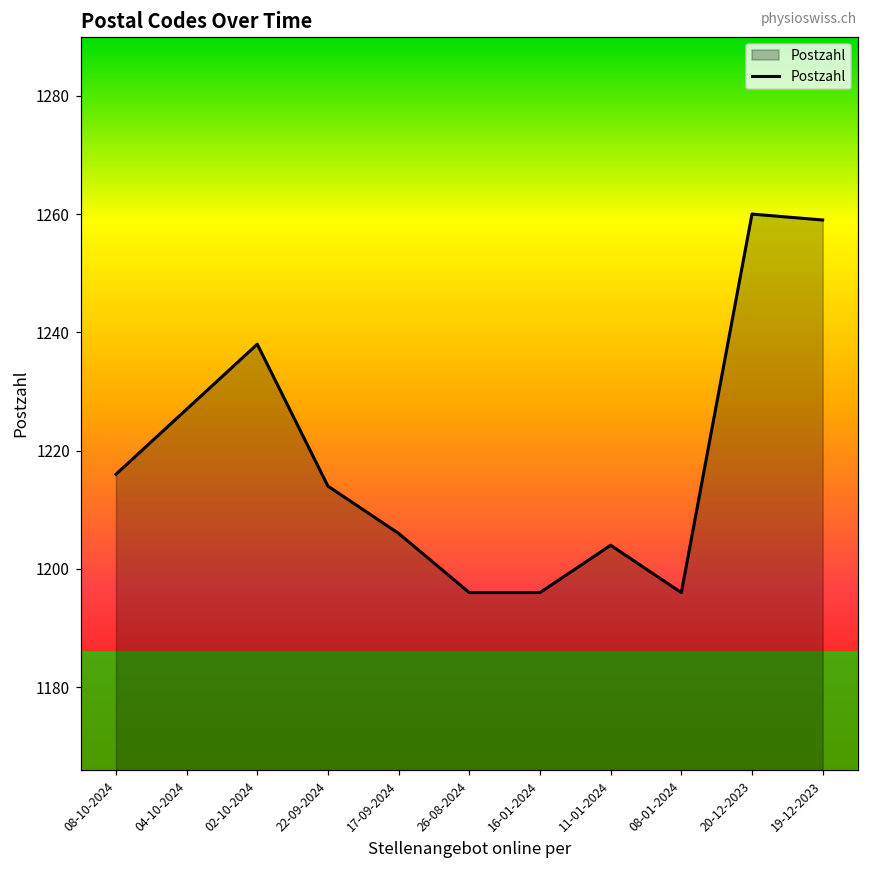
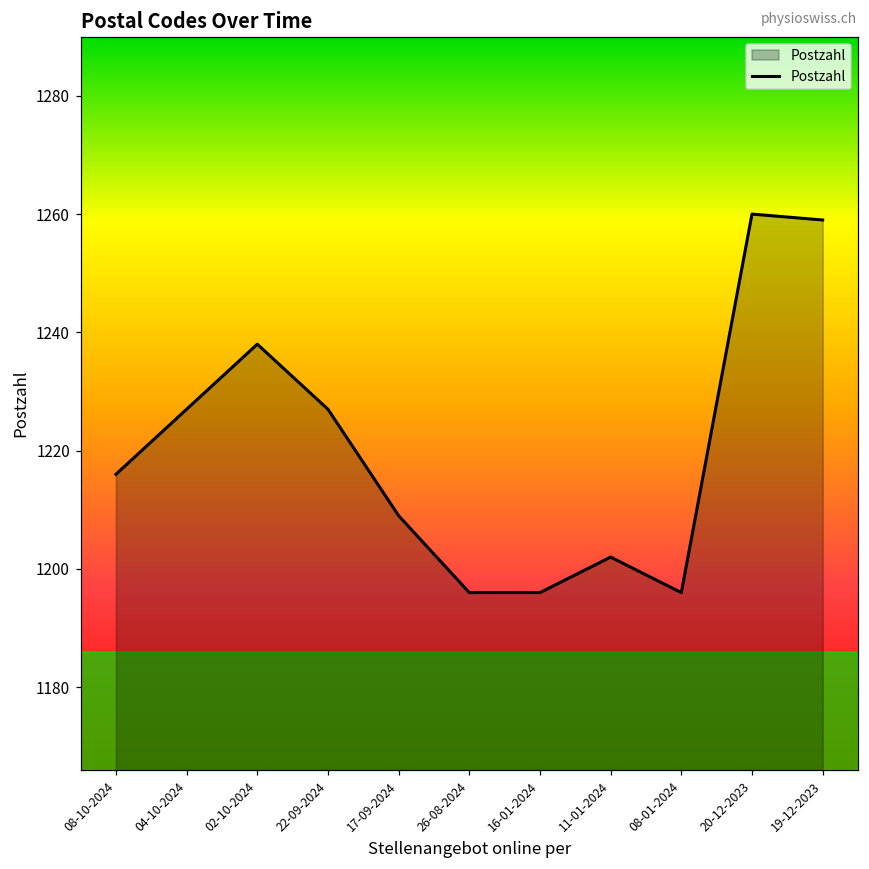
22-09-2024: 1214 -> 1227
17-09-2024: 1206 -> 1209
11-01-2024: 1204 -> 1202
